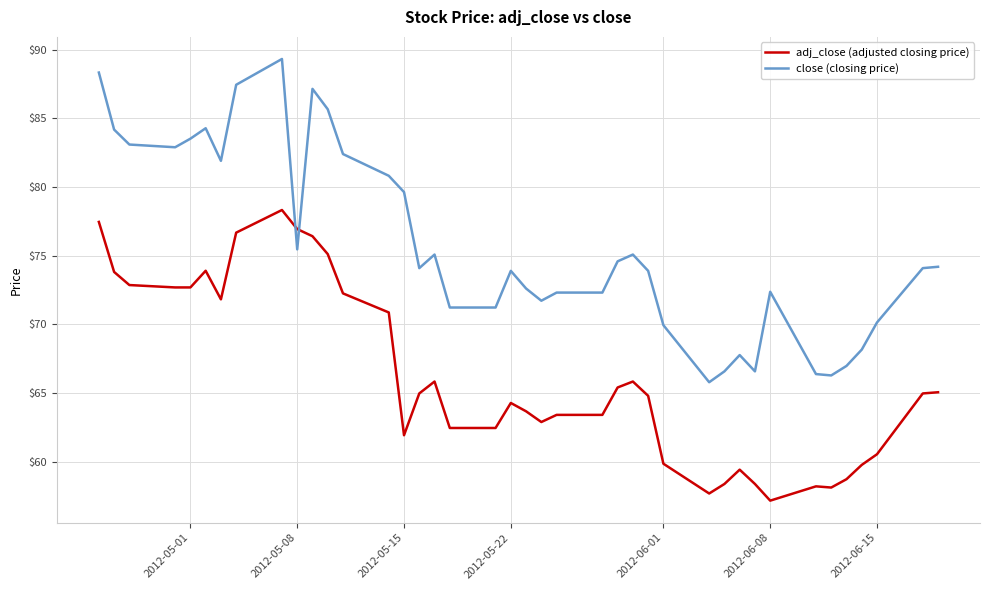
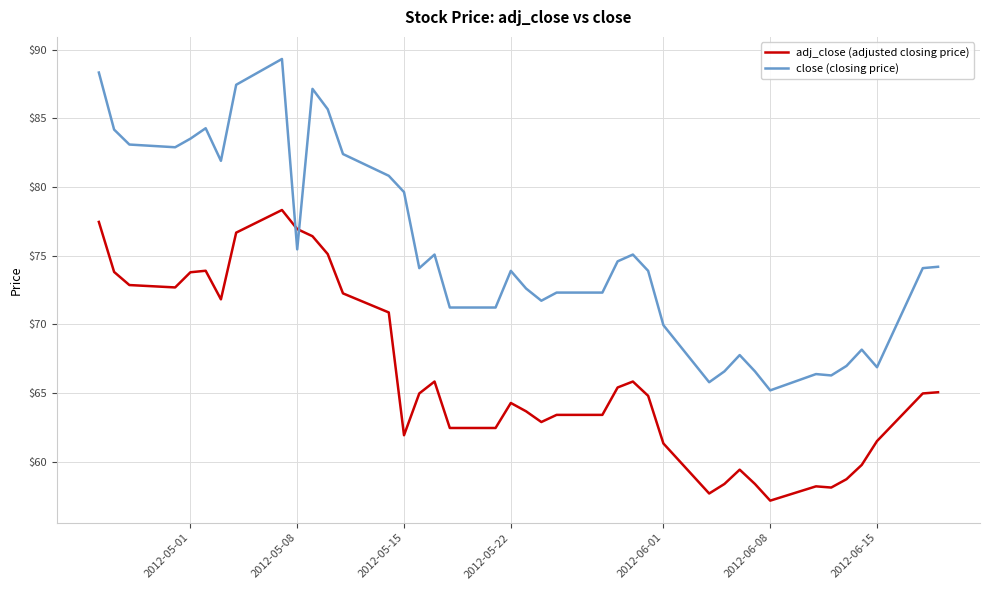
adj_close (adjusted closing price), 2012-05-01: $72.7 -> $73.8
adj_close (adjusted closing price), 2012-06-01: $59.9 -> $61.3
close (closing price), 2012-06-08: $72.4 -> $65.2
adj_close (adjusted closing price), 2012-06-15: $60.6 -> $61.5
close (closing price), 2012-06-15: $70.1 -> $66.9
